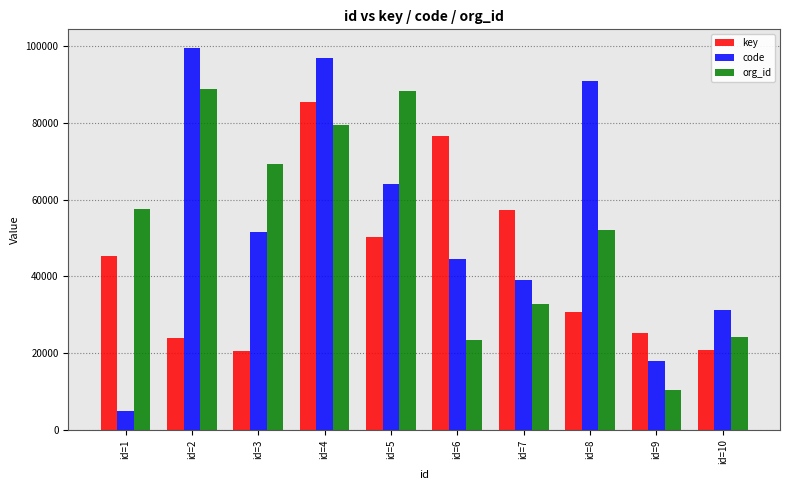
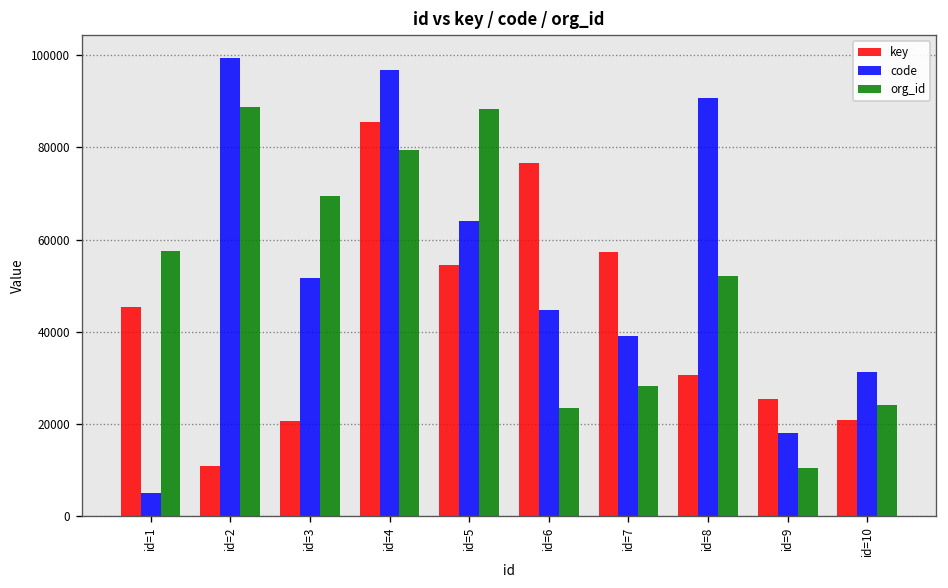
key, id=2: 24000 -> 11000
key, id=5: 50000 -> 54000
org_id, id=7: 33000 -> 28000
